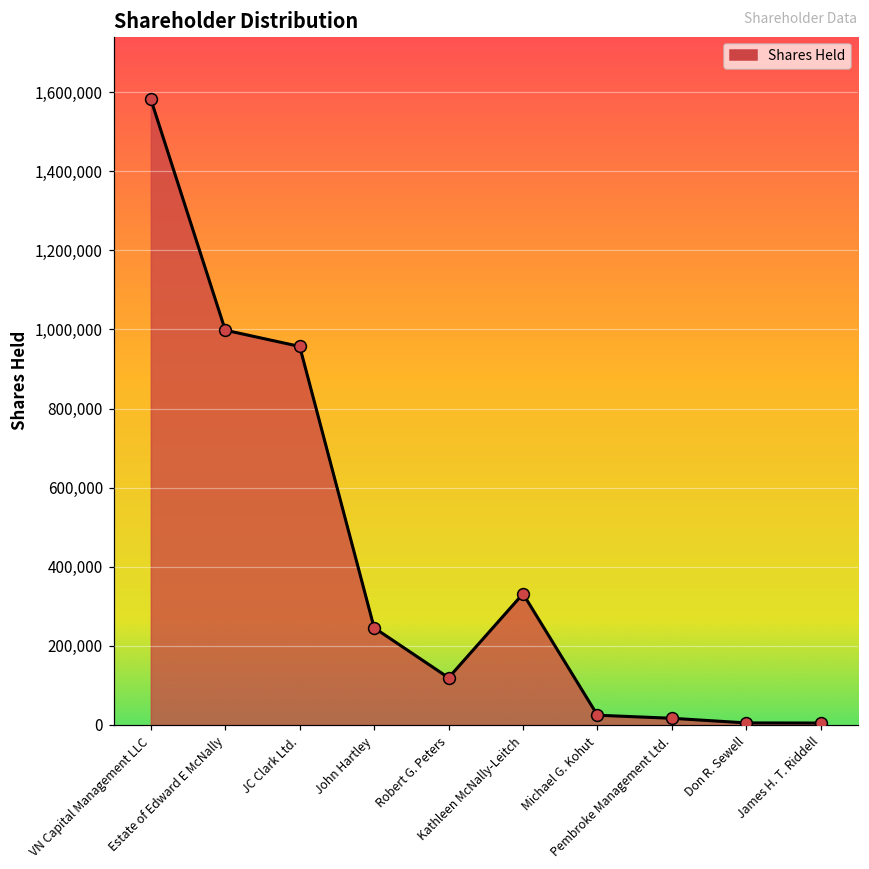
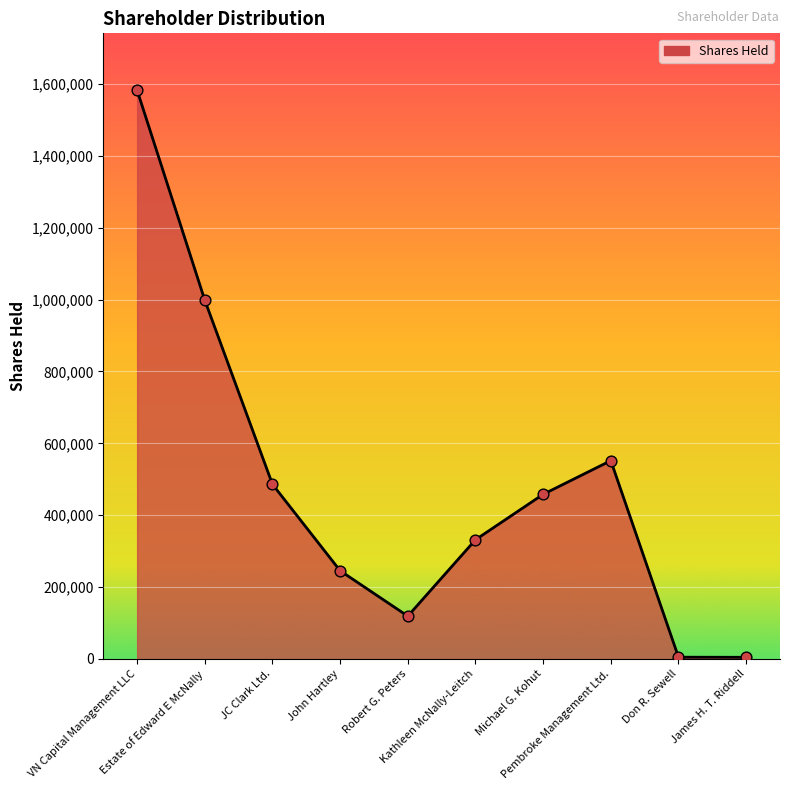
JC Clark Ltd.: 960,000 -> 490,000
Michael G. Kohut: 20,000 -> 460,000
Pembroke Management Ltd.: 20,000 -> 550,000
